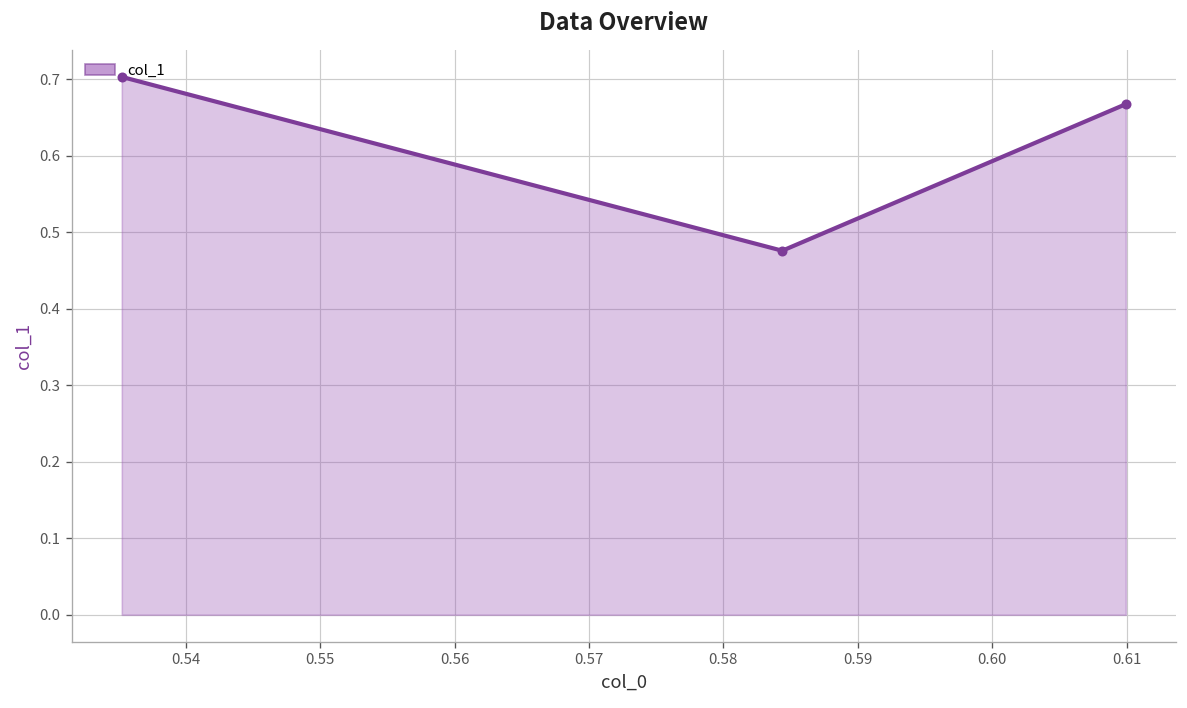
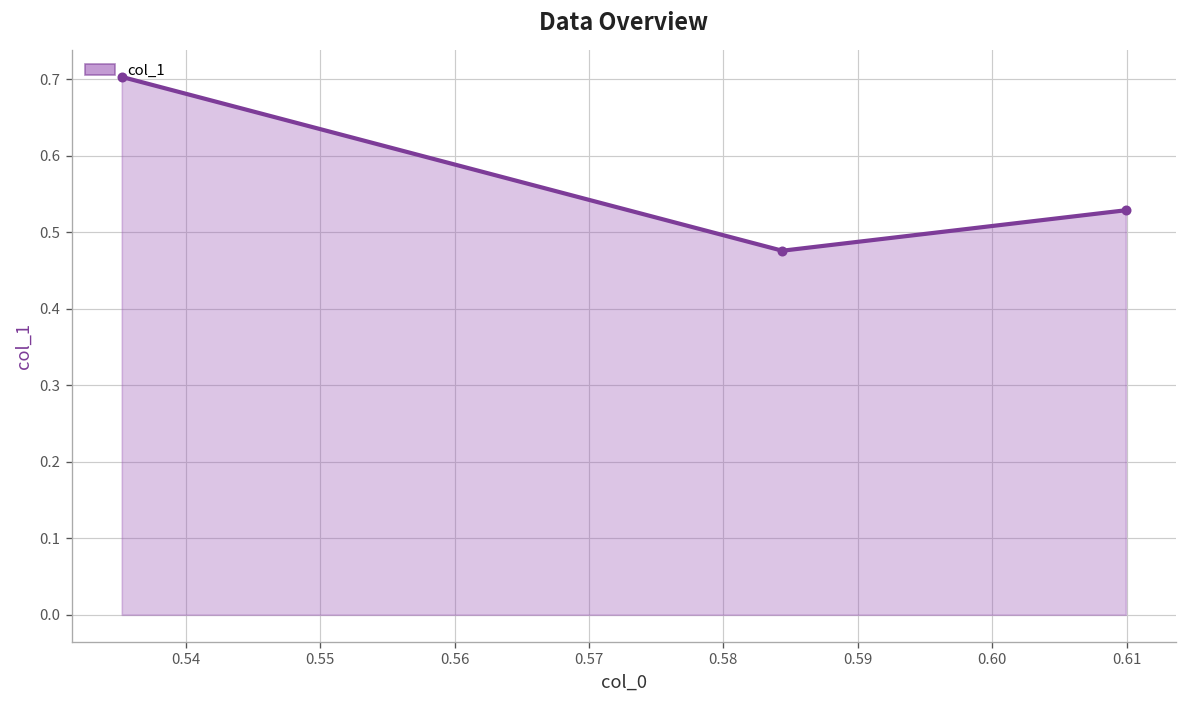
0.61: 0.67 -> 0.53
